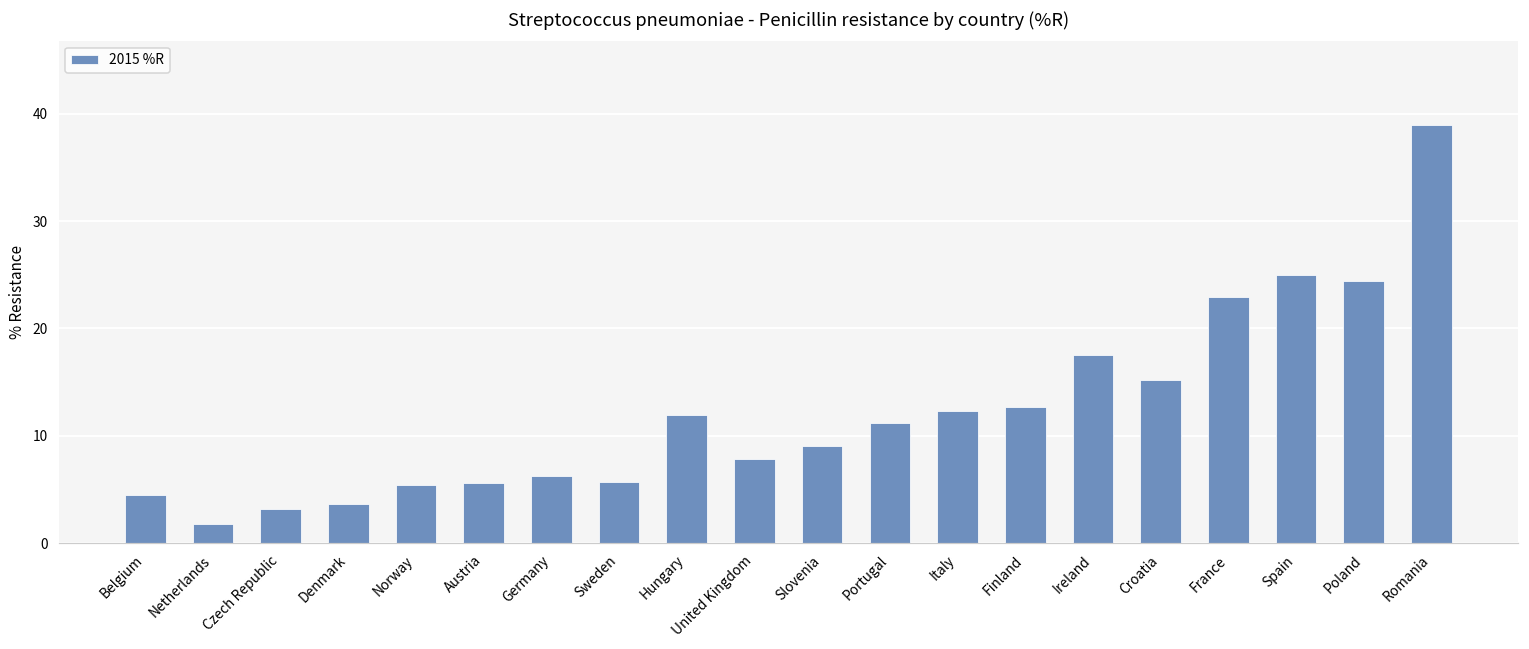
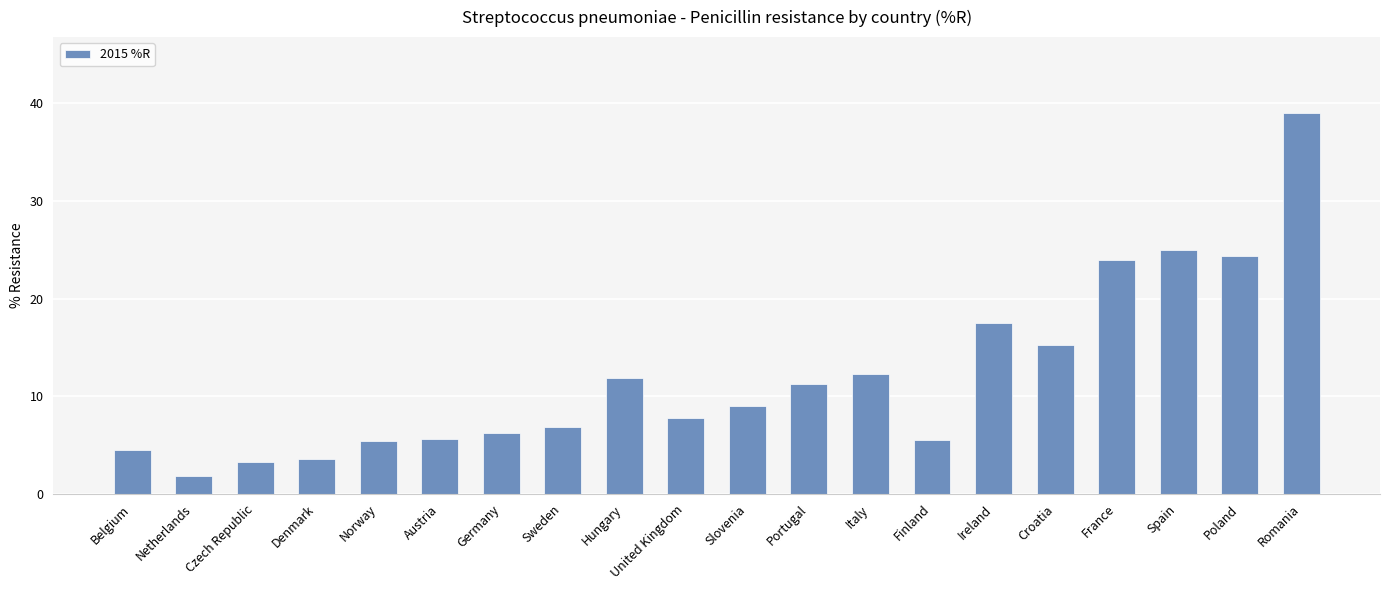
Sweden: 6 -> 7
Finland: 13 -> 6
France: 23 -> 24
